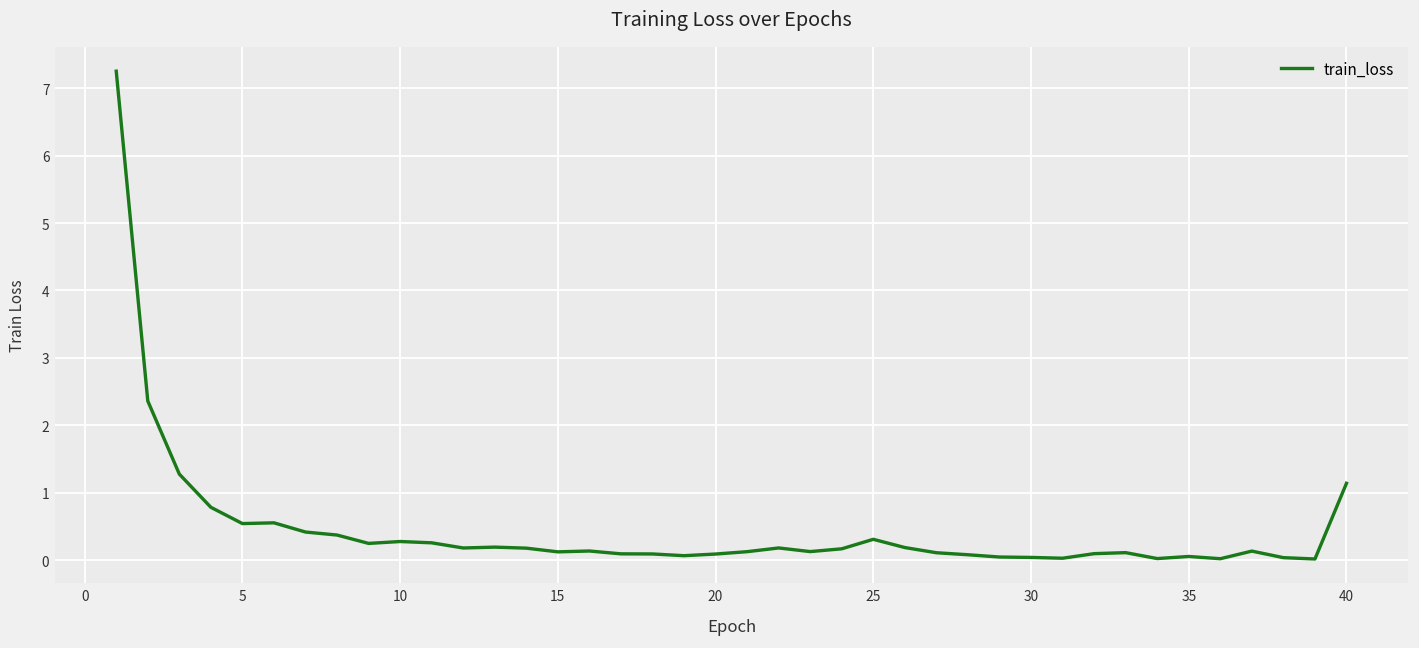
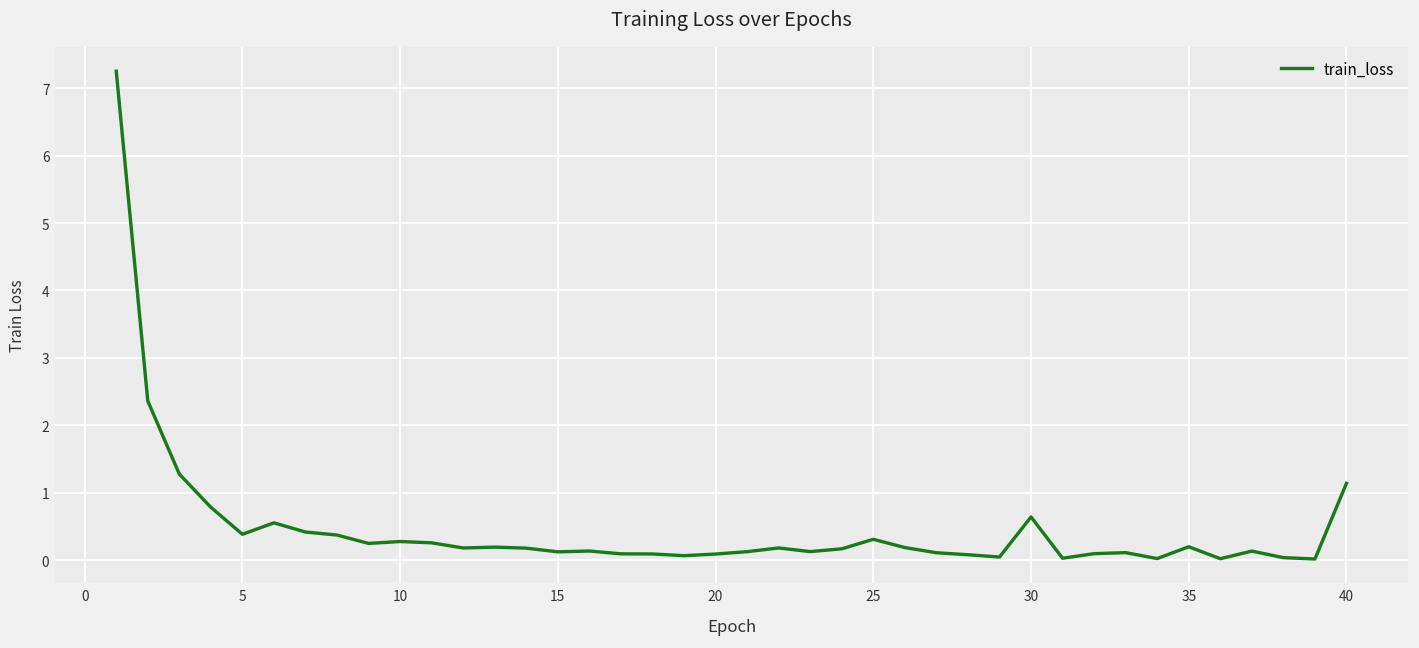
5: 0.5 -> 0.4
30: 0.0 -> 0.6
35: 0.1 -> 0.2
